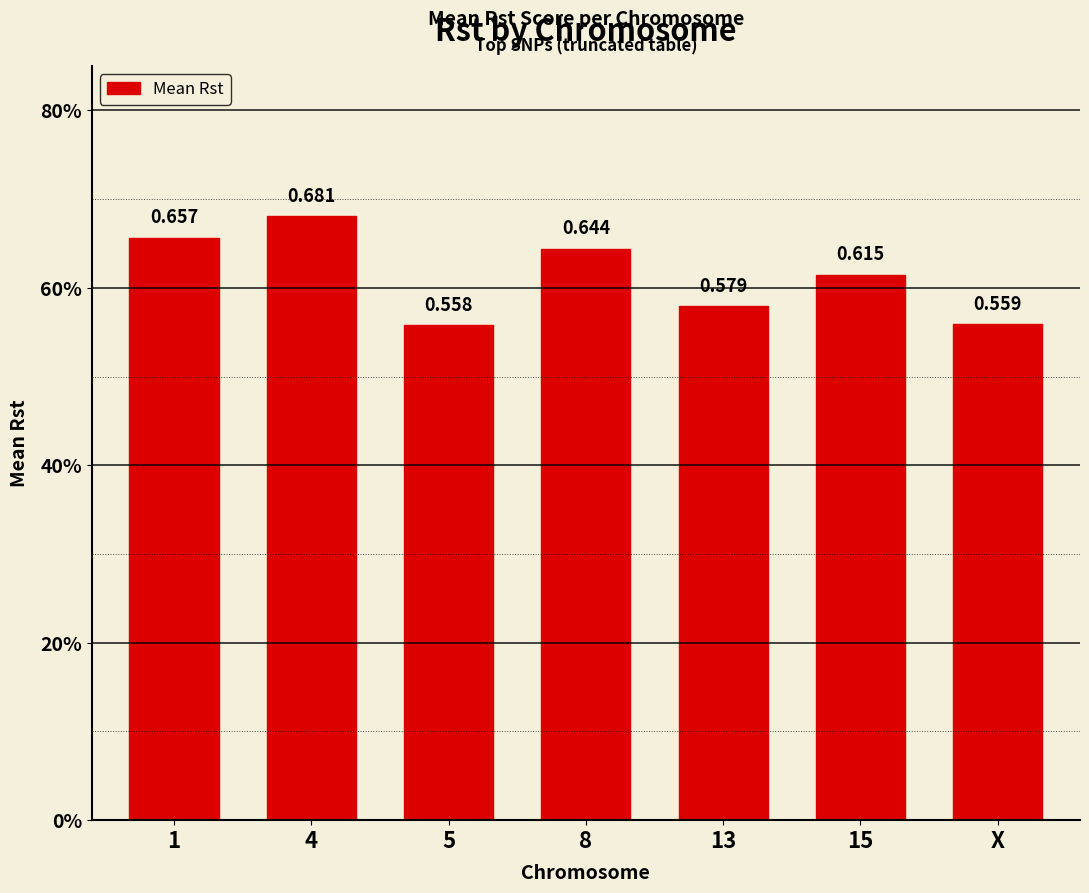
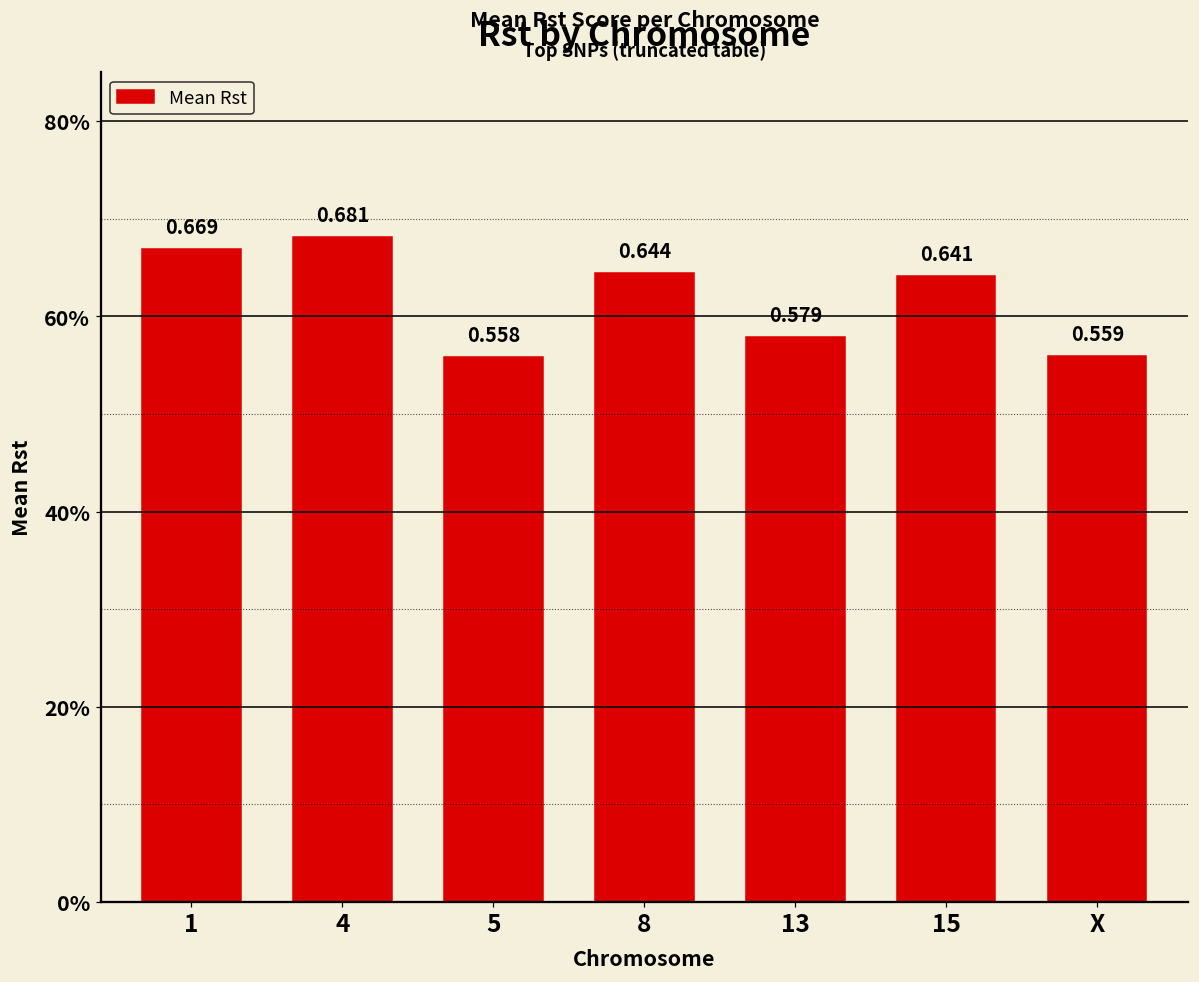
1: 0.657 -> 0.669
15: 0.615 -> 0.641
